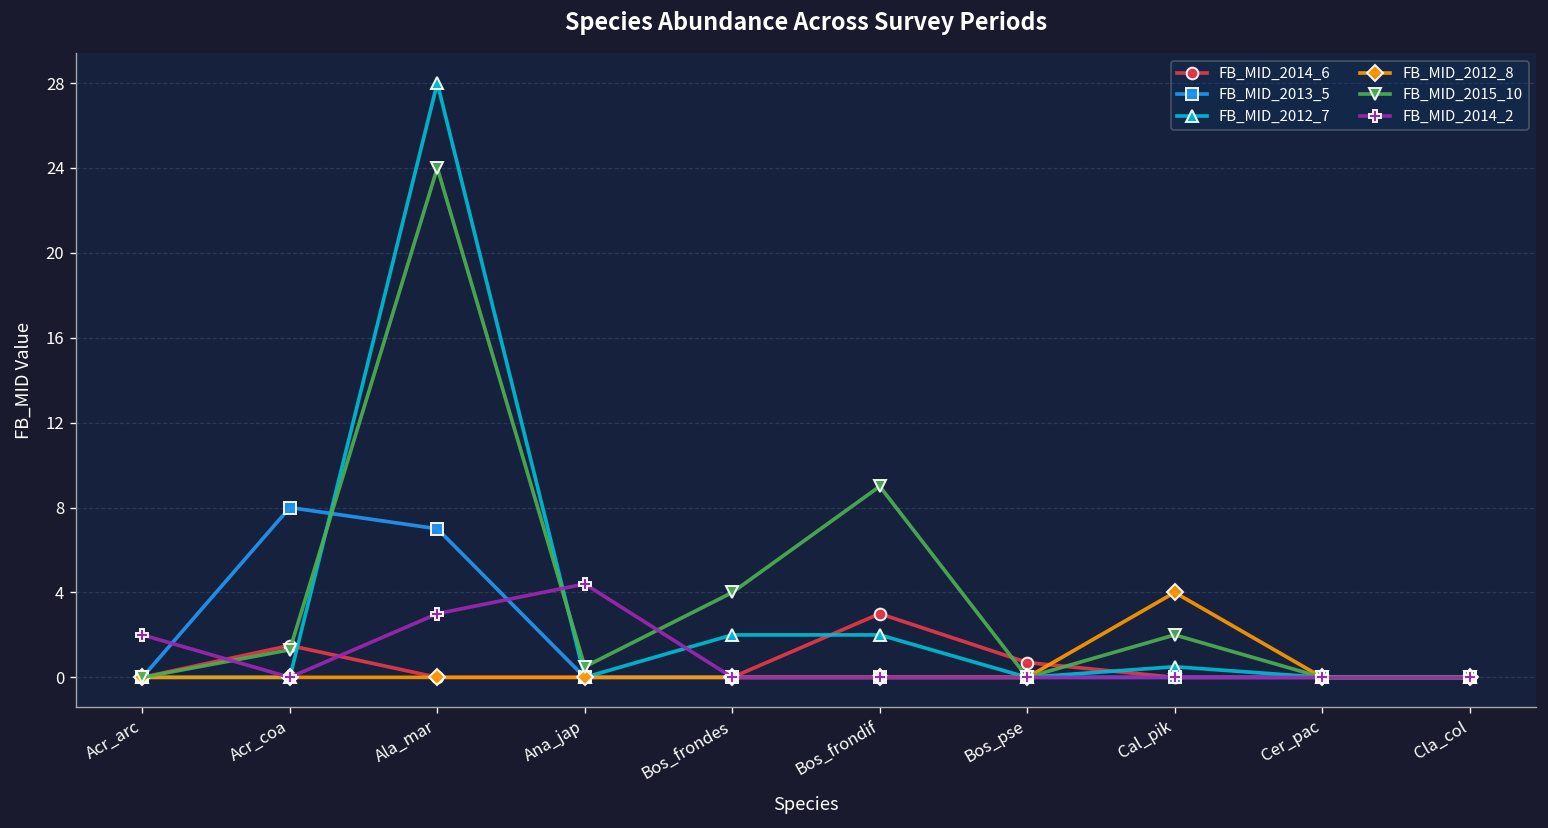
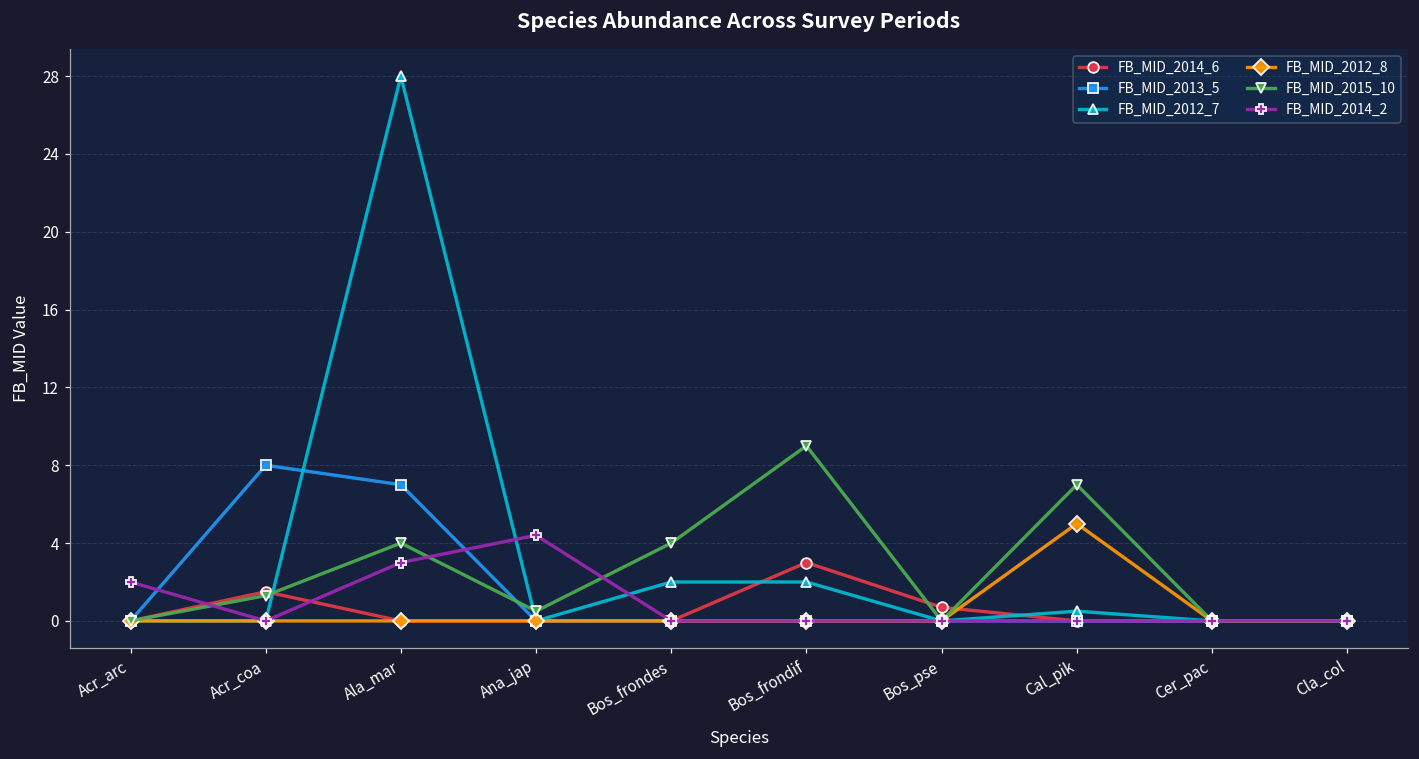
FB_MID_2015_10, Ala_mar: 24 -> 4
FB_MID_2012_8, Cal_pik: 4 -> 5
FB_MID_2015_10, Cal_pik: 2 -> 7
